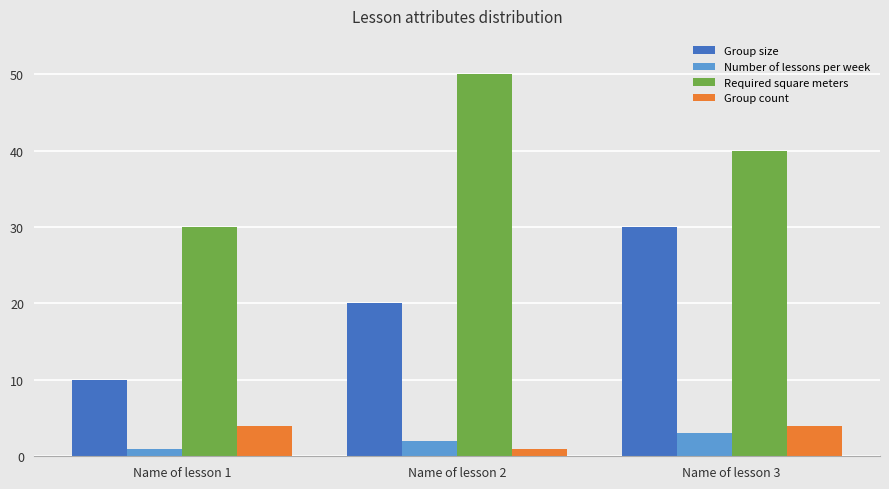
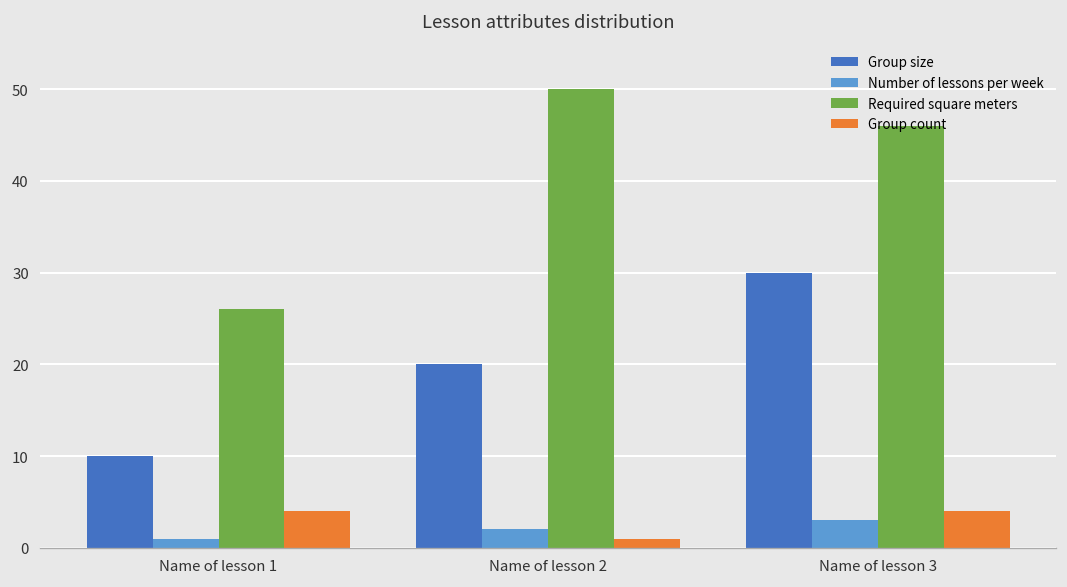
Required square meters, Name of lesson 1: 30 -> 26
Required square meters, Name of lesson 3: 40 -> 46
